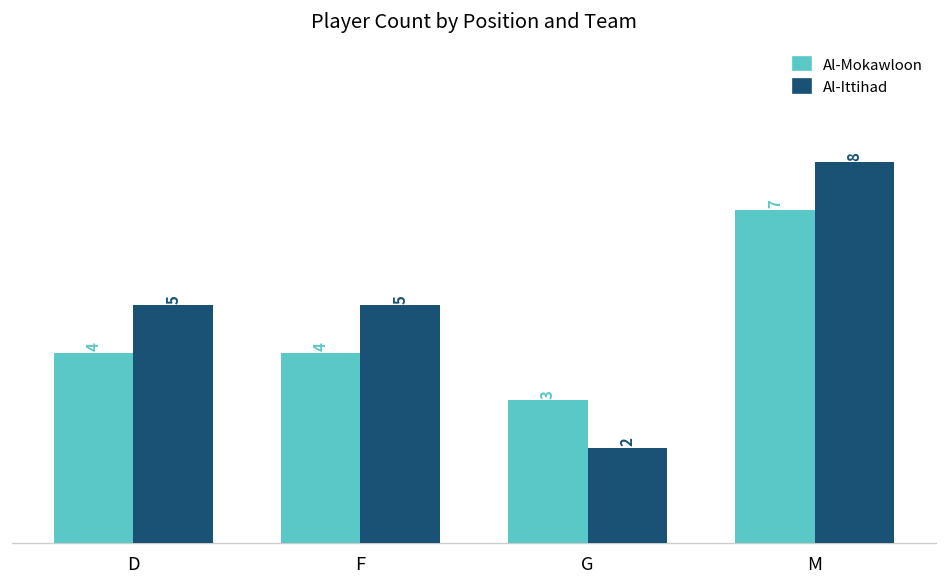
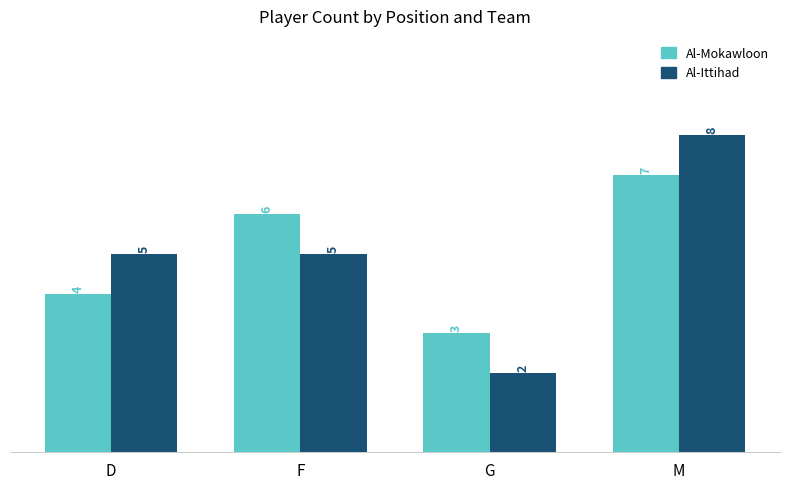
Al-Mokawloon, F: 4 -> 6
